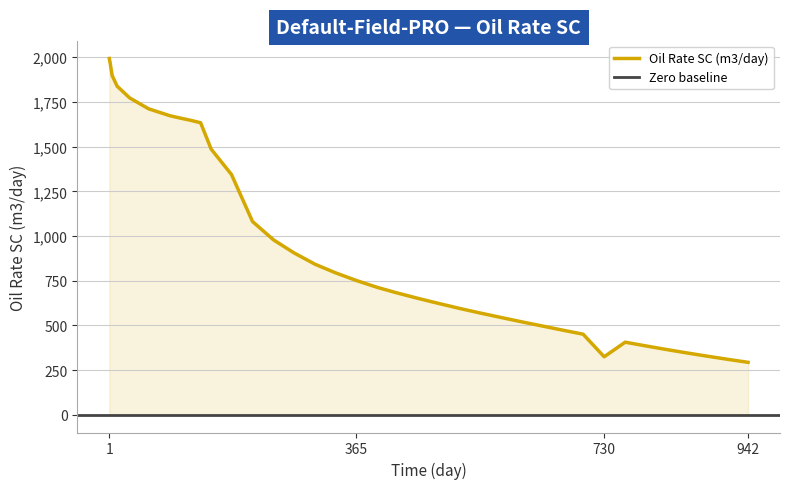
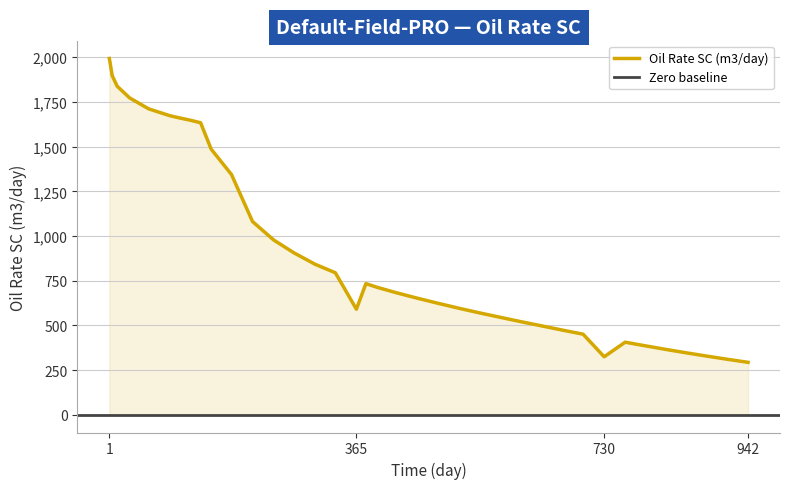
365: 750 -> 590
